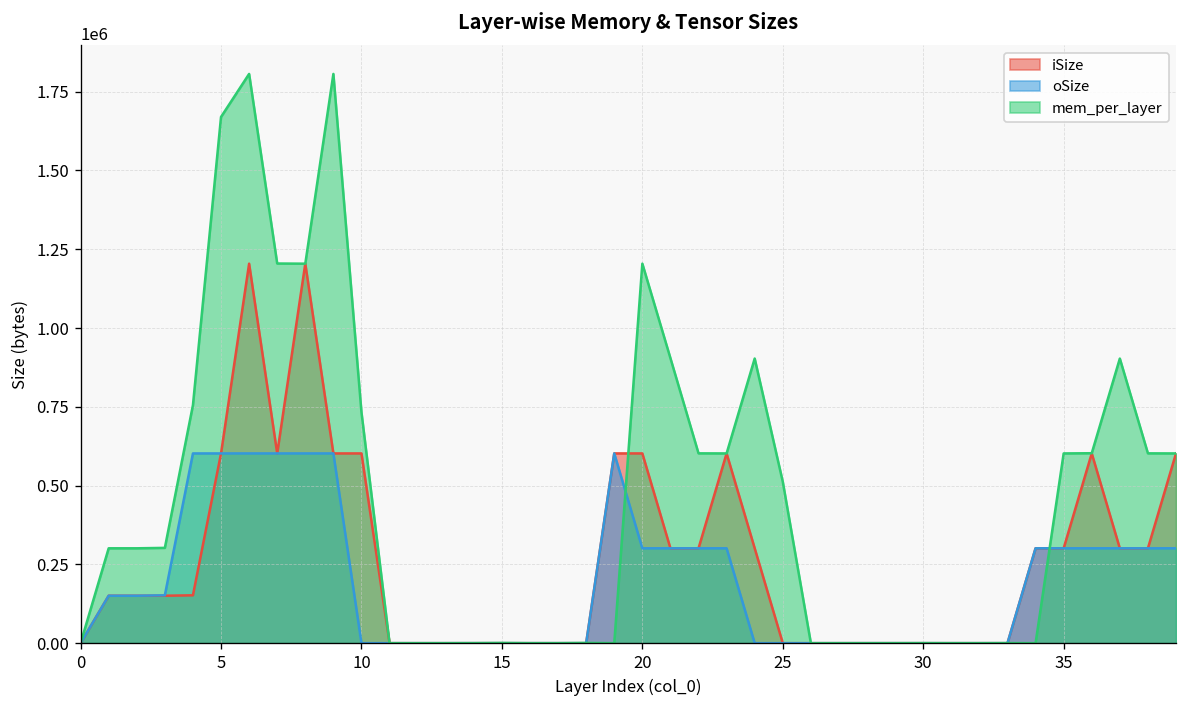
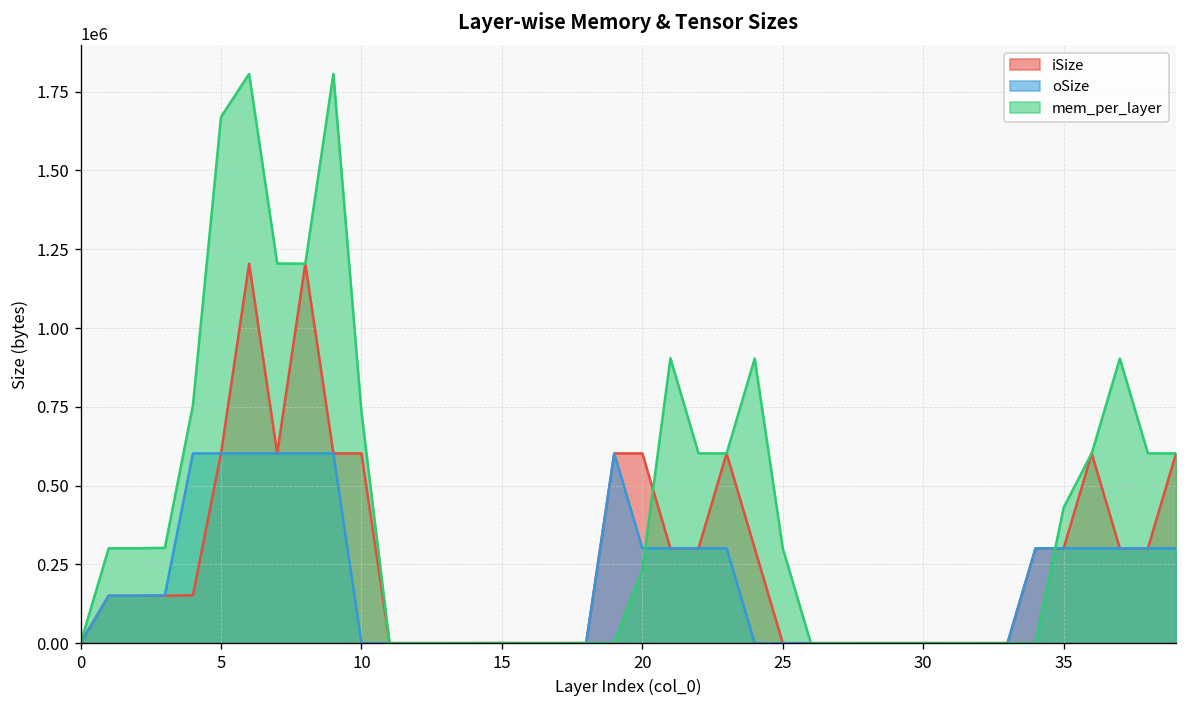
mem_per_layer, 20: 1200000 -> 230000
mem_per_layer, 25: 510000 -> 300000
mem_per_layer, 35: 600000 -> 430000
